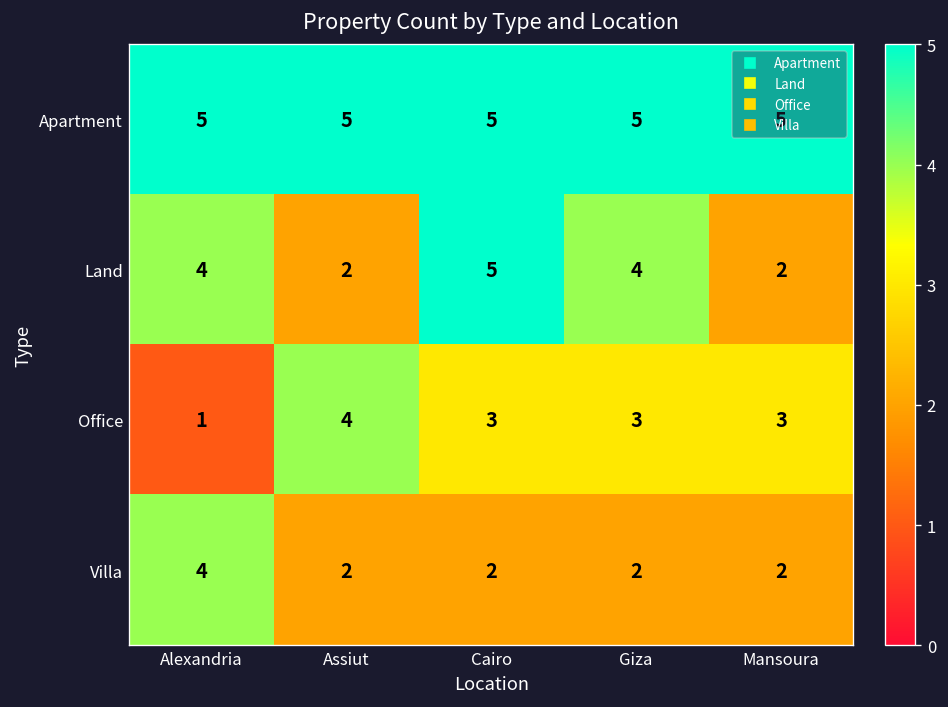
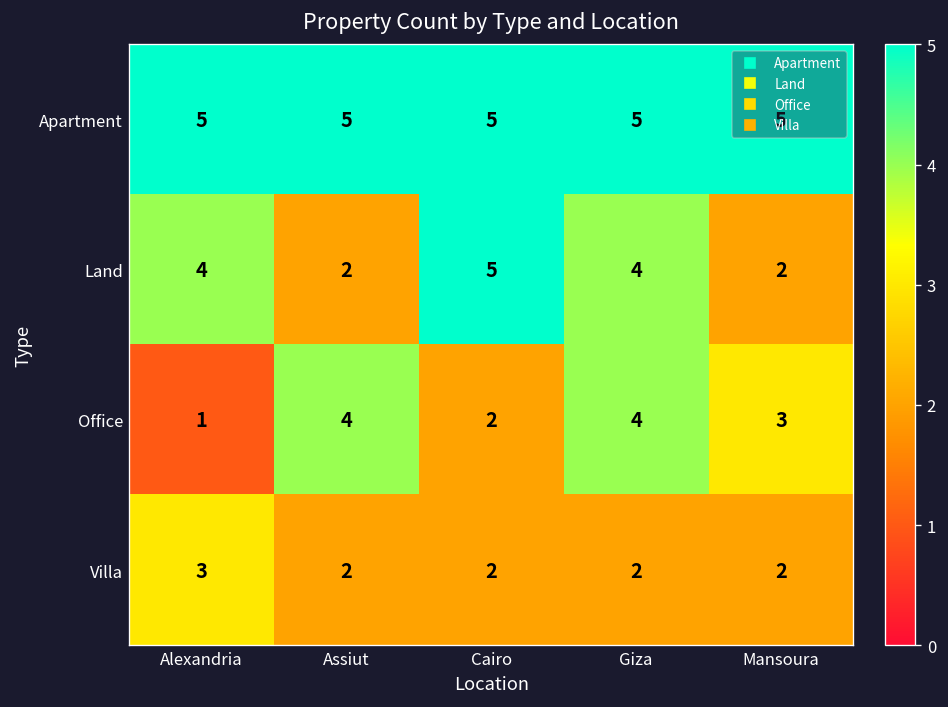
Office, Cairo: 3 -> 2
Office, Giza: 3 -> 4
Villa, Alexandria: 4 -> 3
